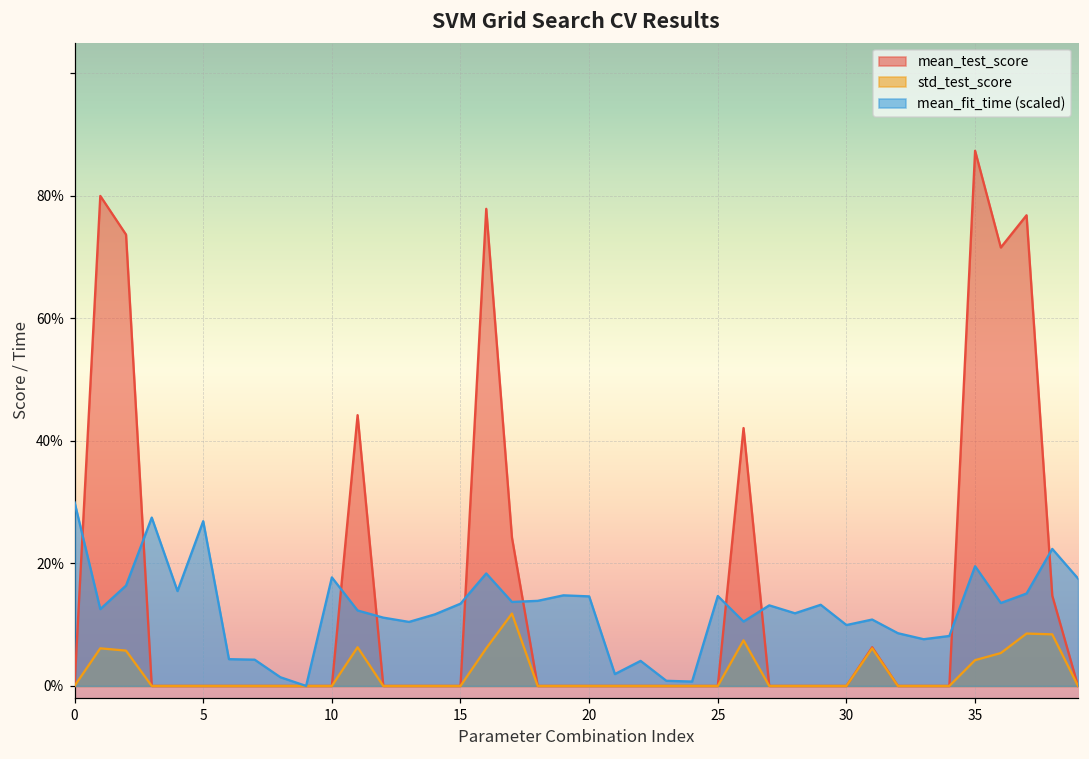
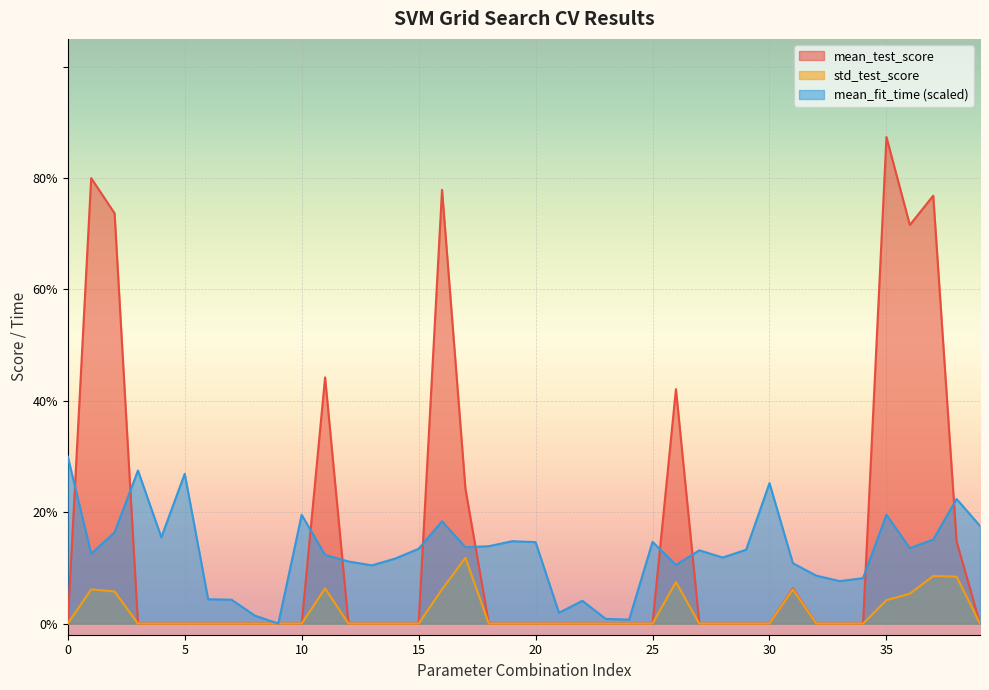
mean_fit_time (scaled), 10: 18% -> 20%
mean_fit_time (scaled), 30: 10% -> 25%
